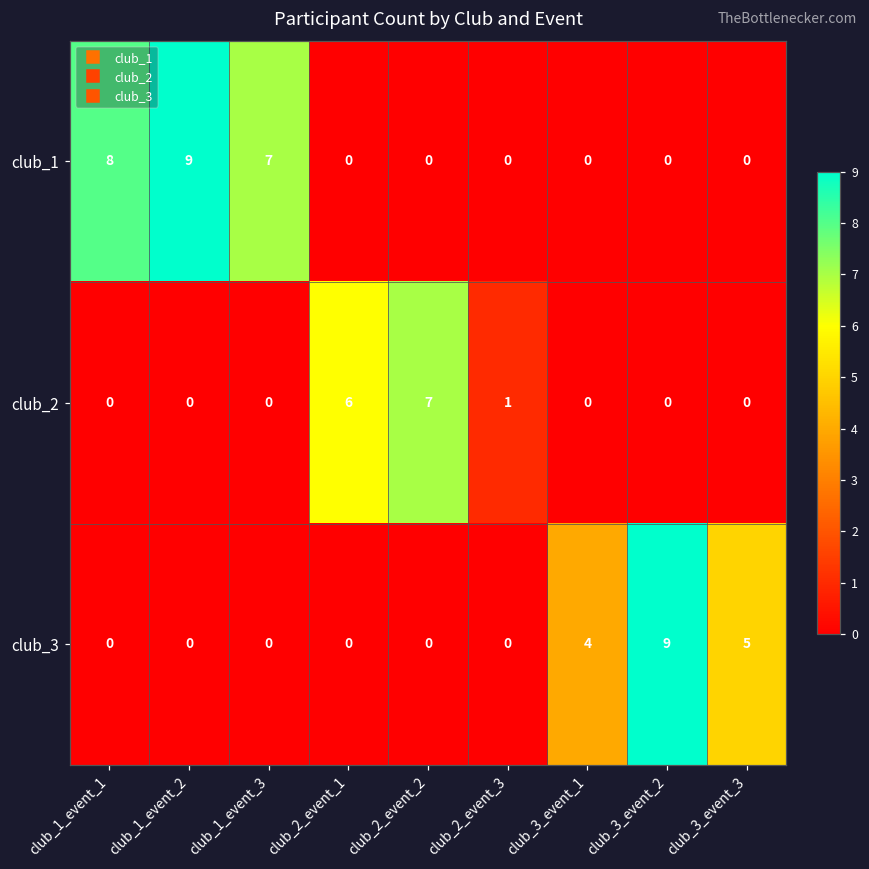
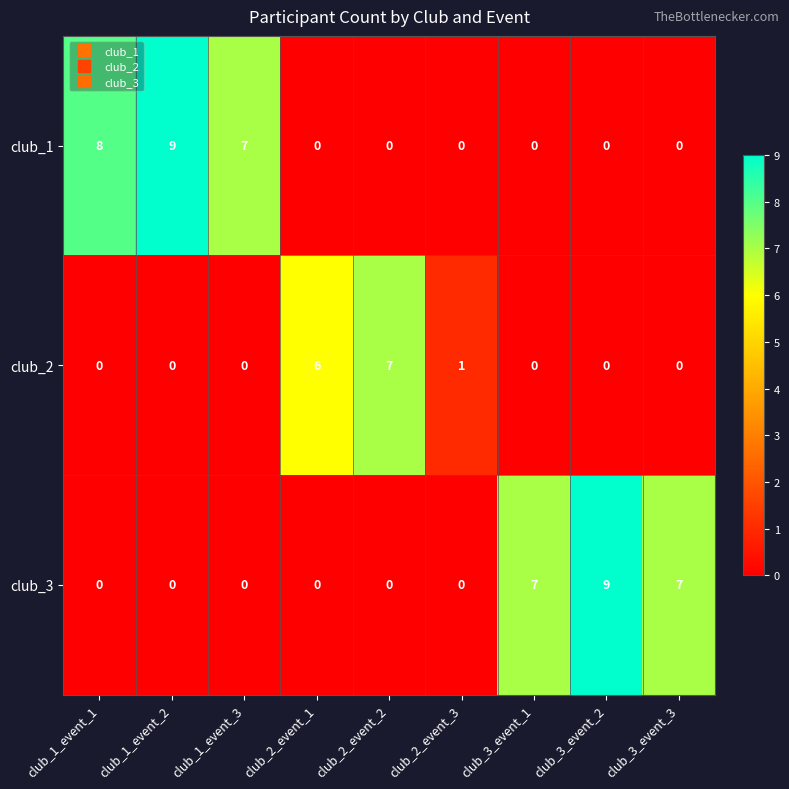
club_3, club_3_event_1: 4 -> 7
club_3, club_3_event_3: 5 -> 7
